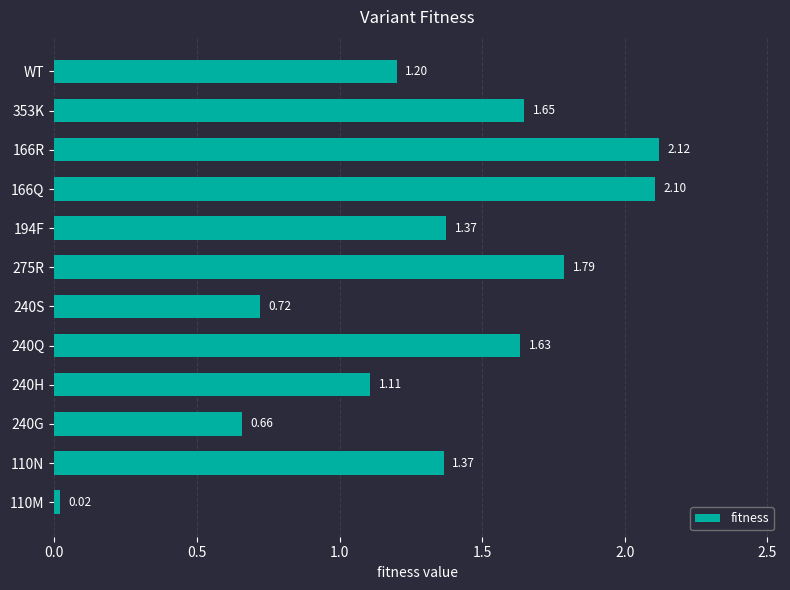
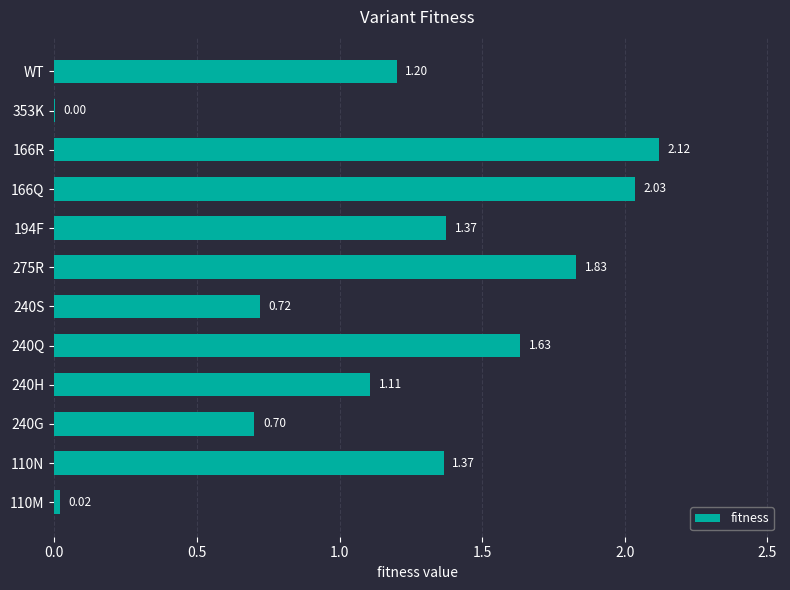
353K: 1.65 -> 0.00
166Q: 2.10 -> 2.03
275R: 1.79 -> 1.83
240G: 0.66 -> 0.70
